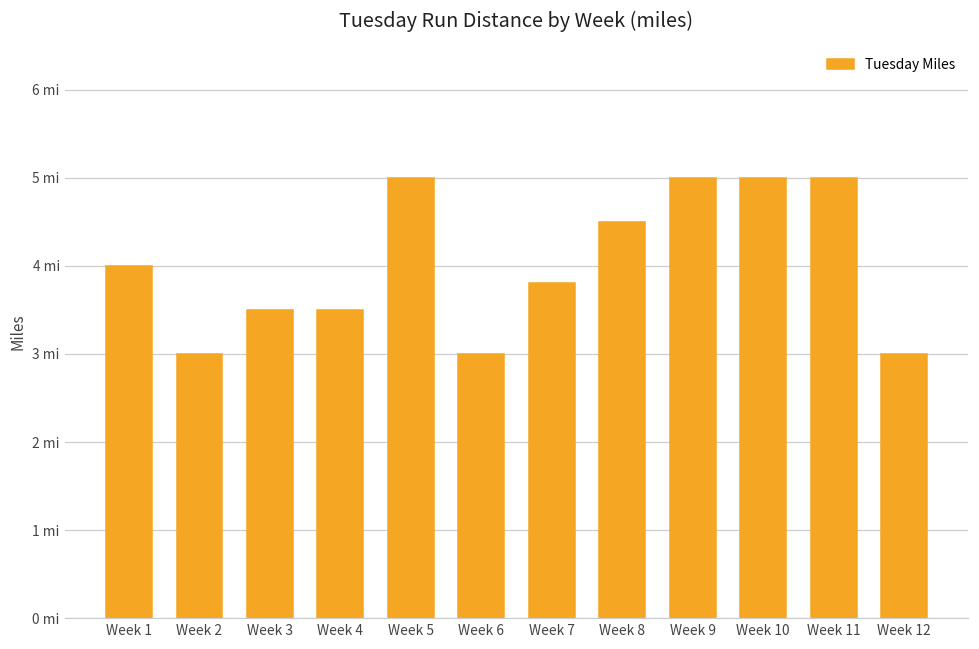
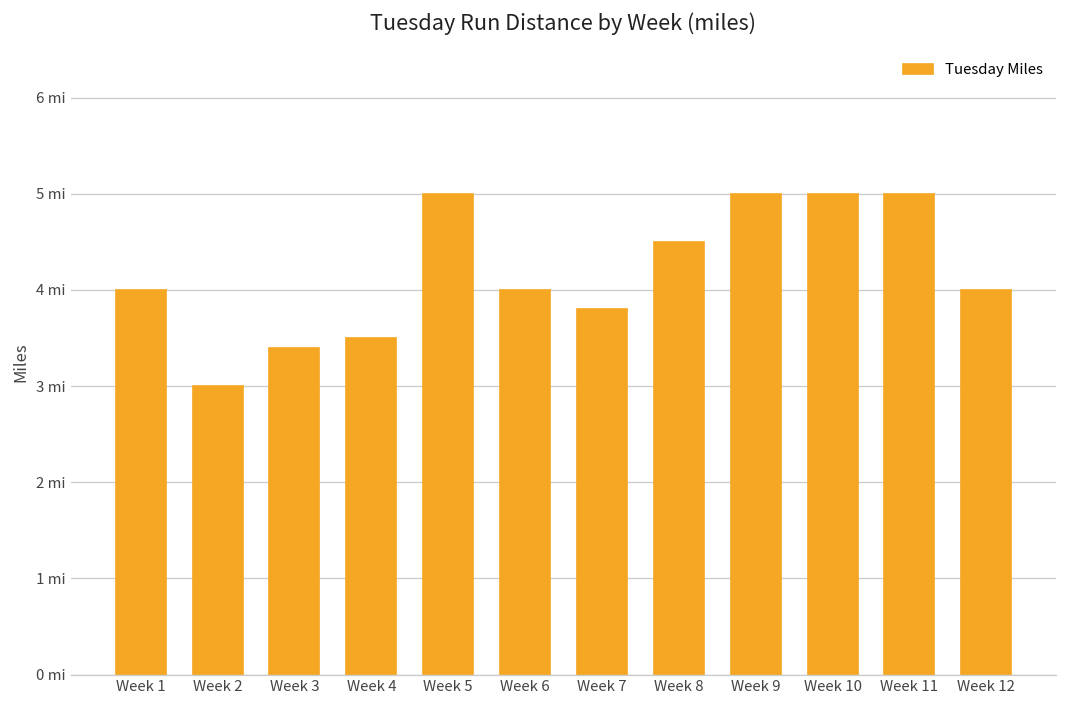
Week 3: 3.5 mi -> 3.4 mi
Week 6: 3 mi -> 4 mi
Week 12: 3 mi -> 4 mi
